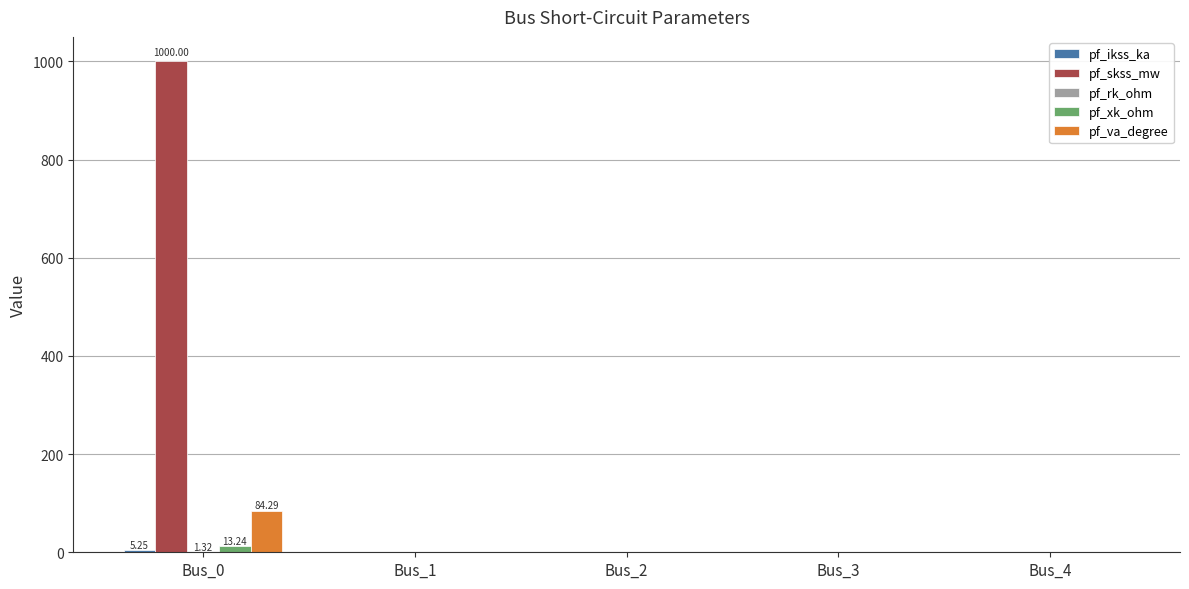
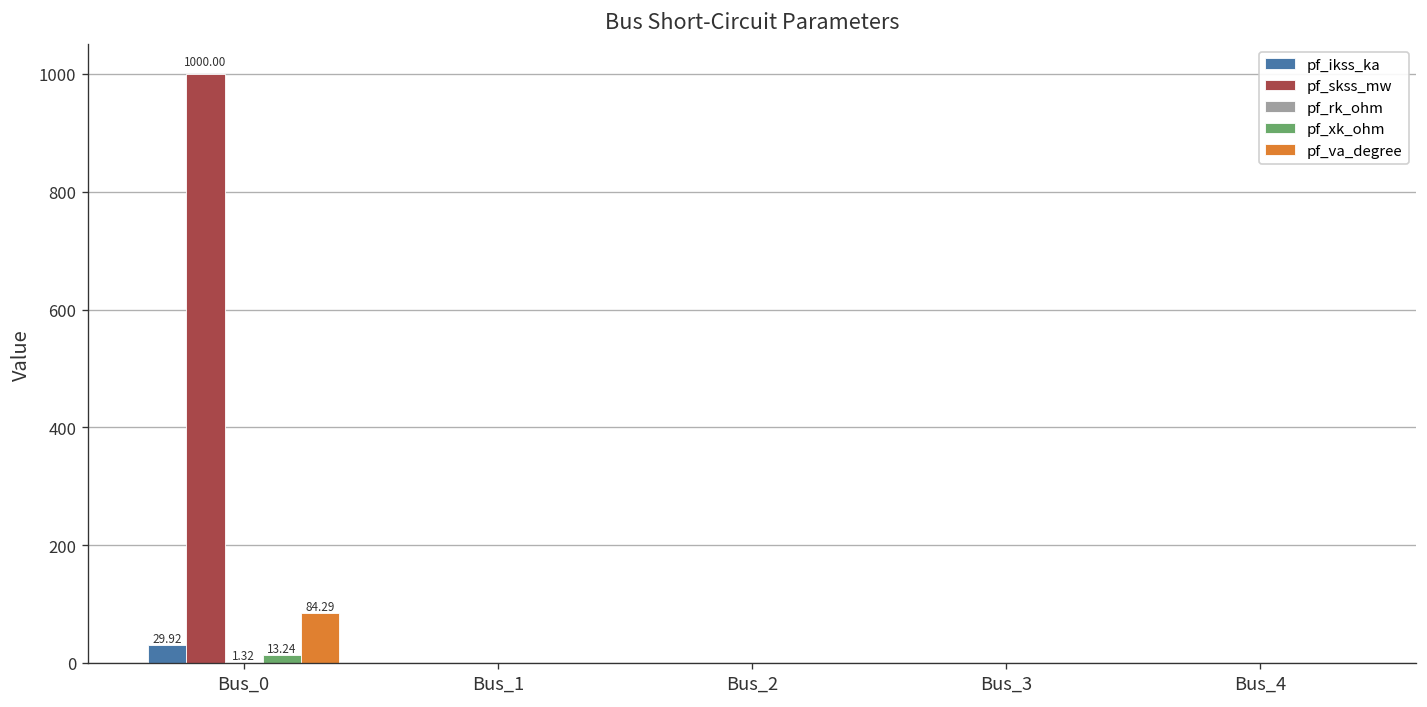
pf_ikss_ka, Bus_0: 5.25 -> 29.92
